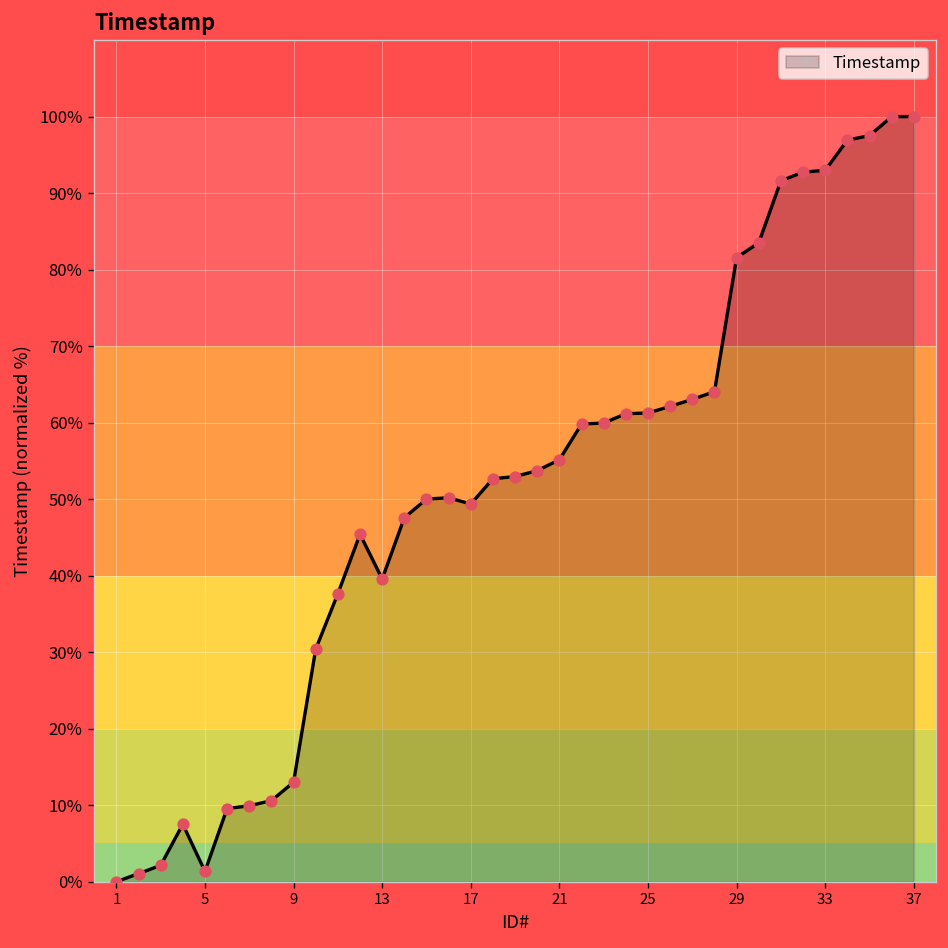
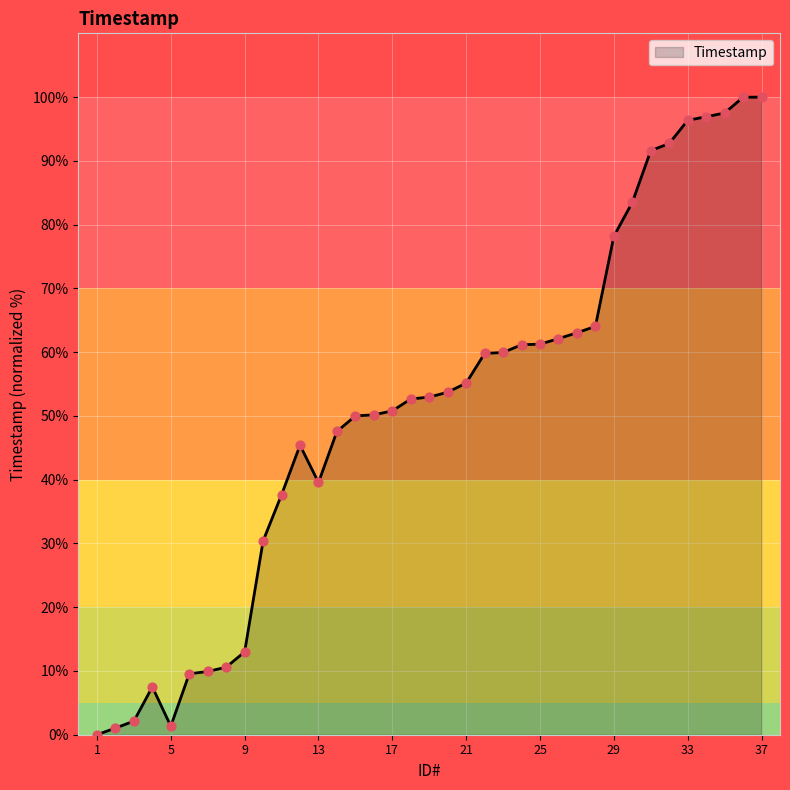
17: 49% -> 51%
29: 82% -> 78%
33: 93% -> 96%
